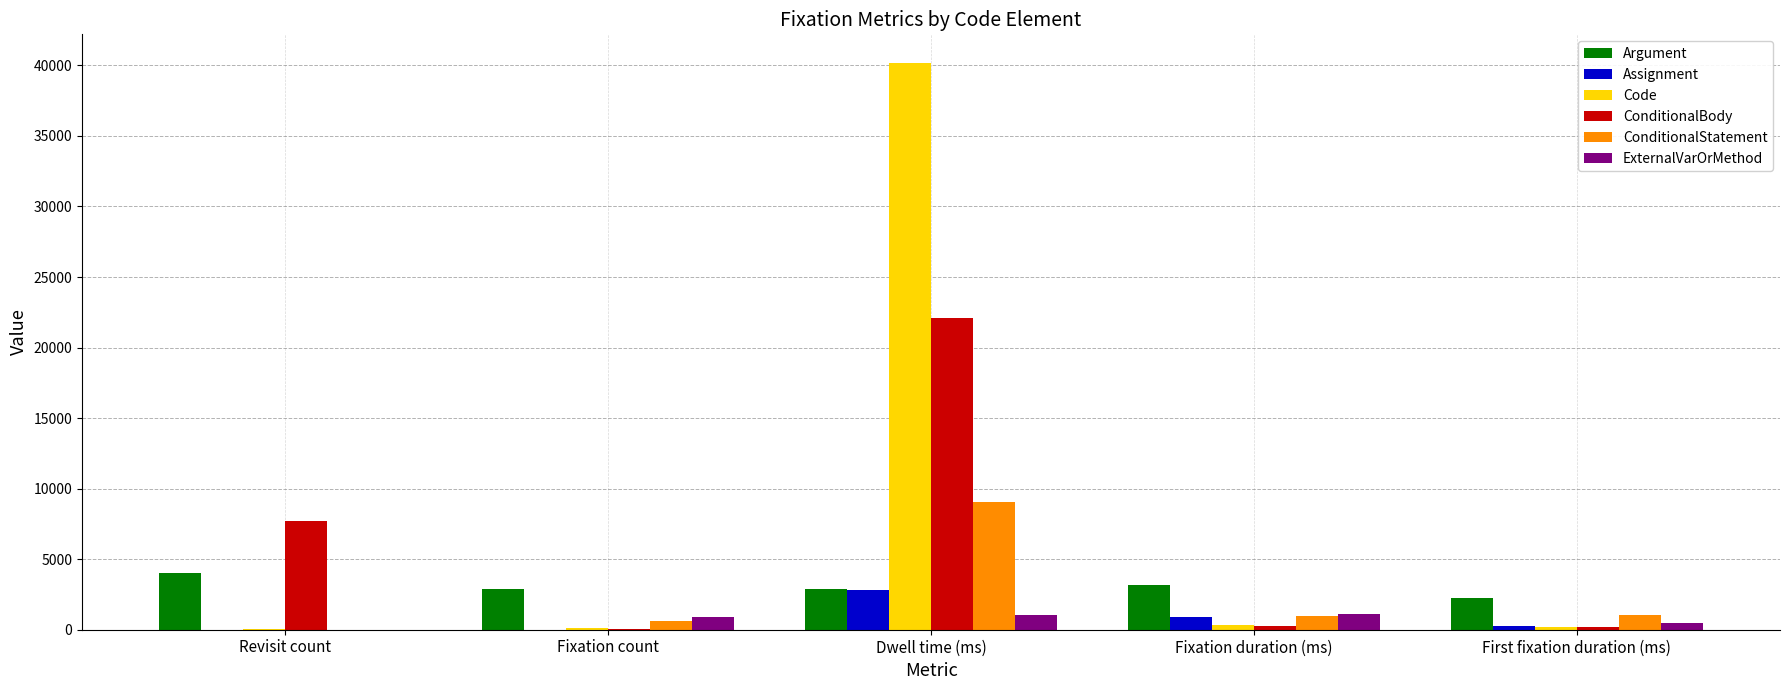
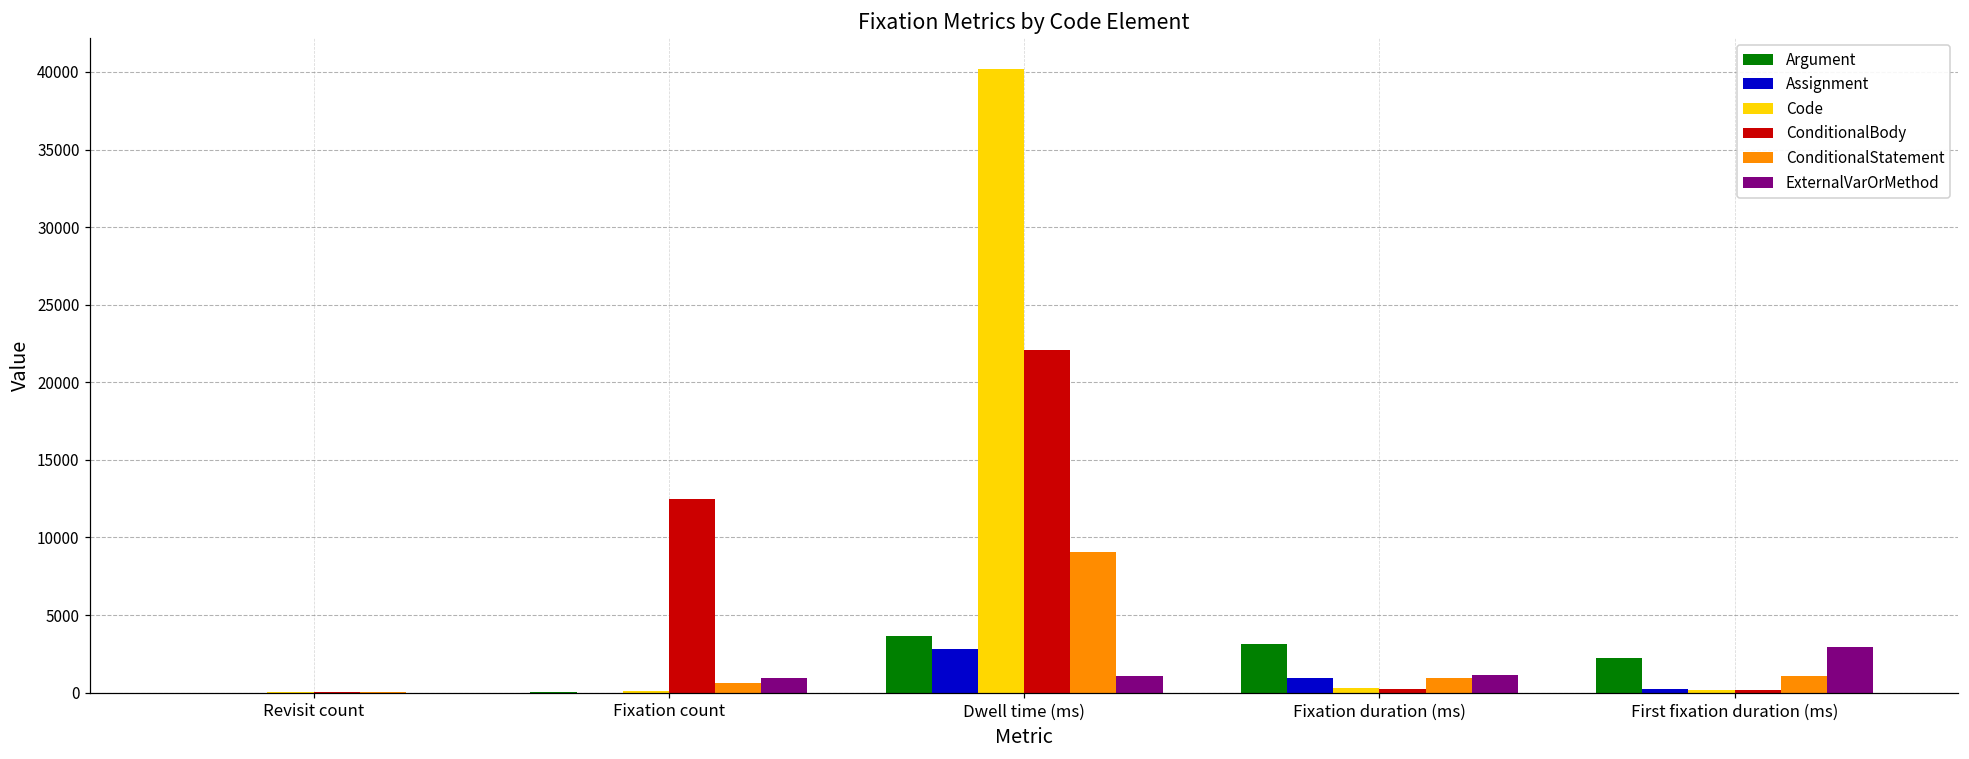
Argument, Revisit count: 4000 -> 0
ConditionalBody, Revisit count: 7700 -> 0
Argument, Fixation count: 2900 -> 0
ConditionalBody, Fixation count: 100 -> 12500
Argument, Dwell time (ms): 2900 -> 3600
ExternalVarOrMethod, First fixation duration (ms): 500 -> 2900
